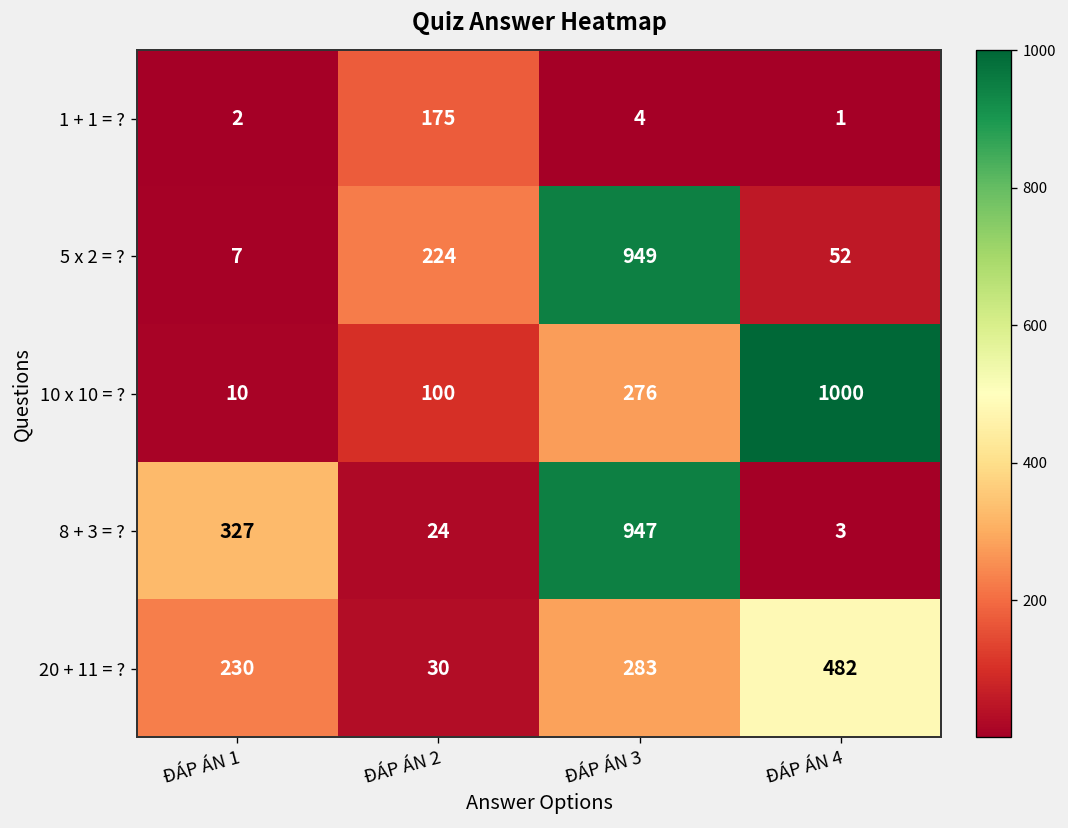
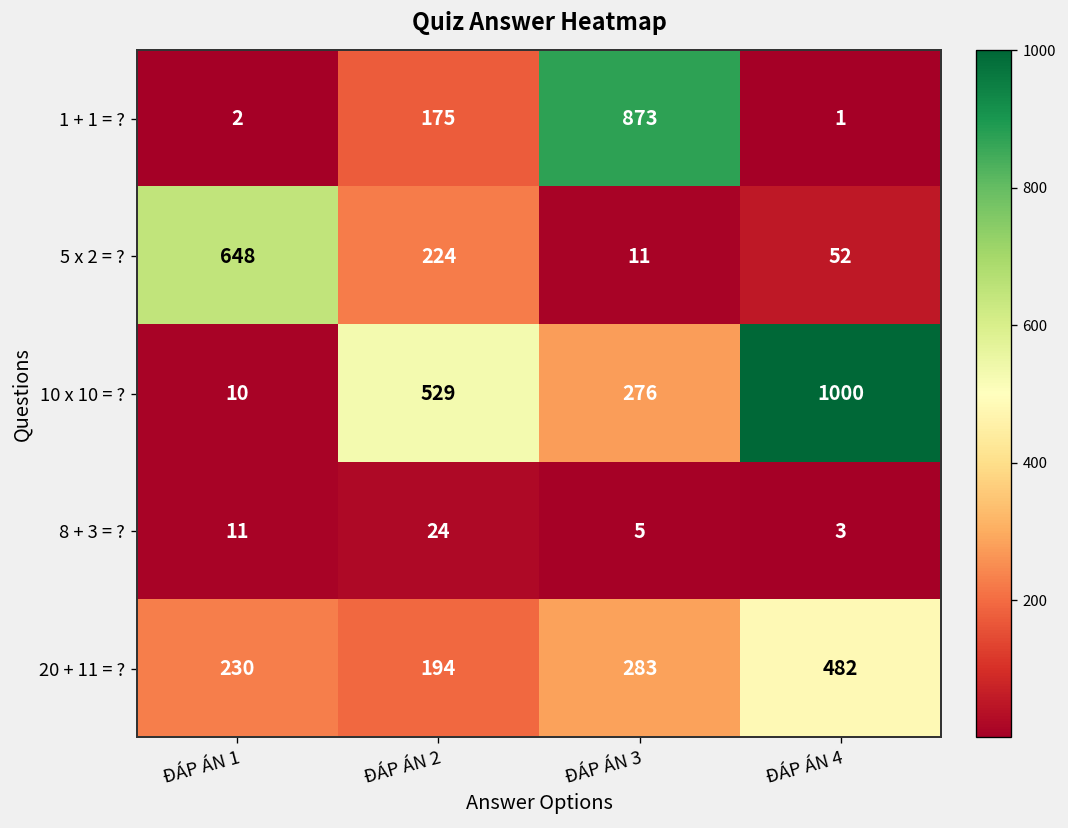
1 + 1 = ?, ĐÁP ÁN 3: 4 -> 873
5 x 2 = ?, ĐÁP ÁN 1: 7 -> 648
5 x 2 = ?, ĐÁP ÁN 3: 949 -> 11
10 x 10 = ?, ĐÁP ÁN 2: 100 -> 529
8 + 3 = ?, ĐÁP ÁN 1: 327 -> 11
8 + 3 = ?, ĐÁP ÁN 3: 947 -> 5
20 + 11 = ?, ĐÁP ÁN 2: 30 -> 194
